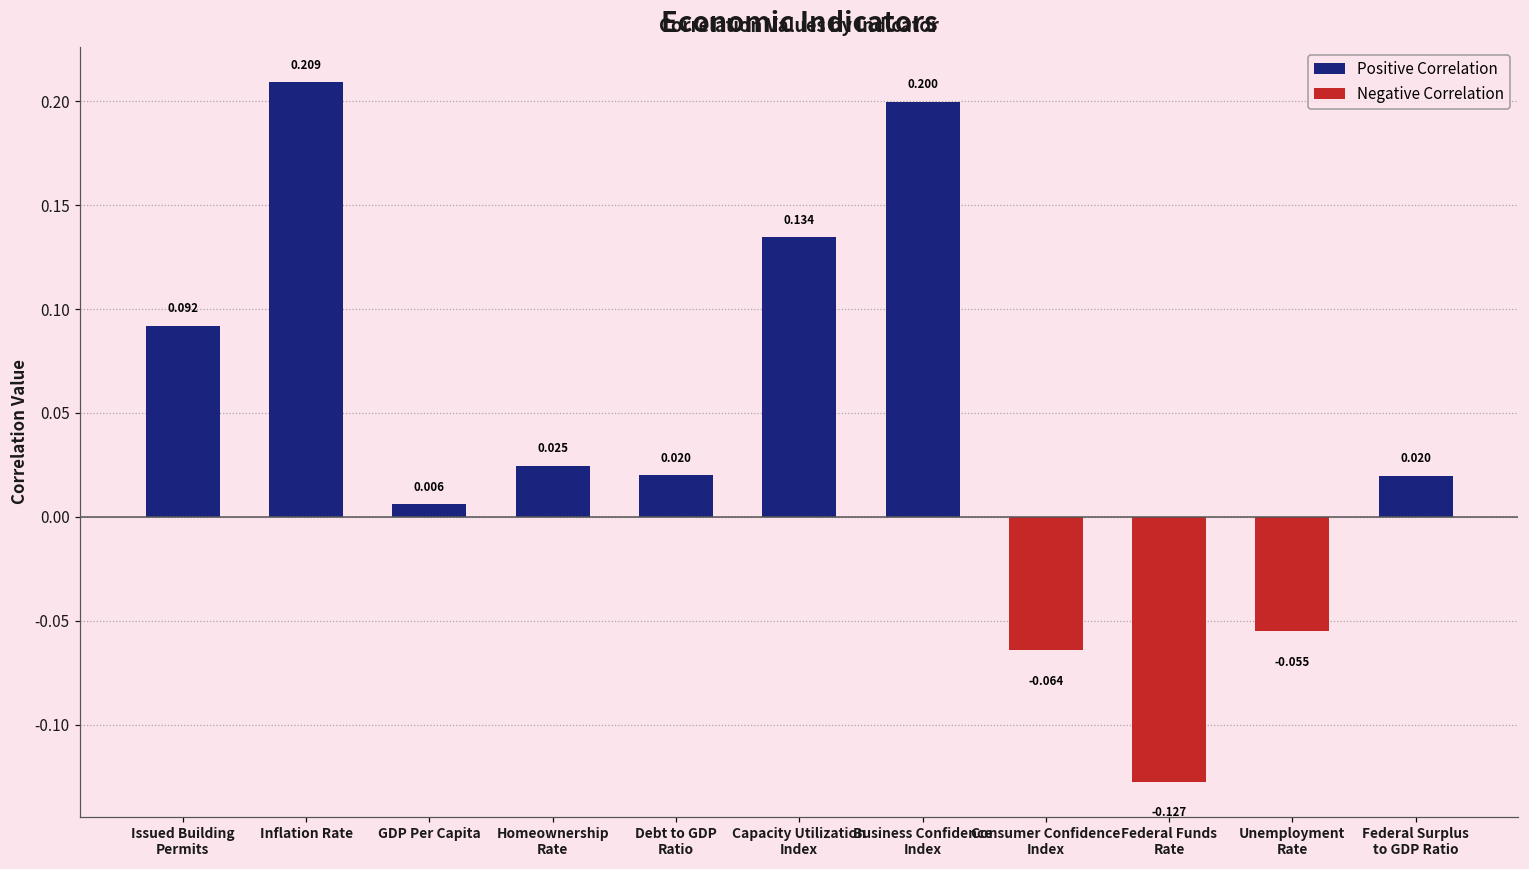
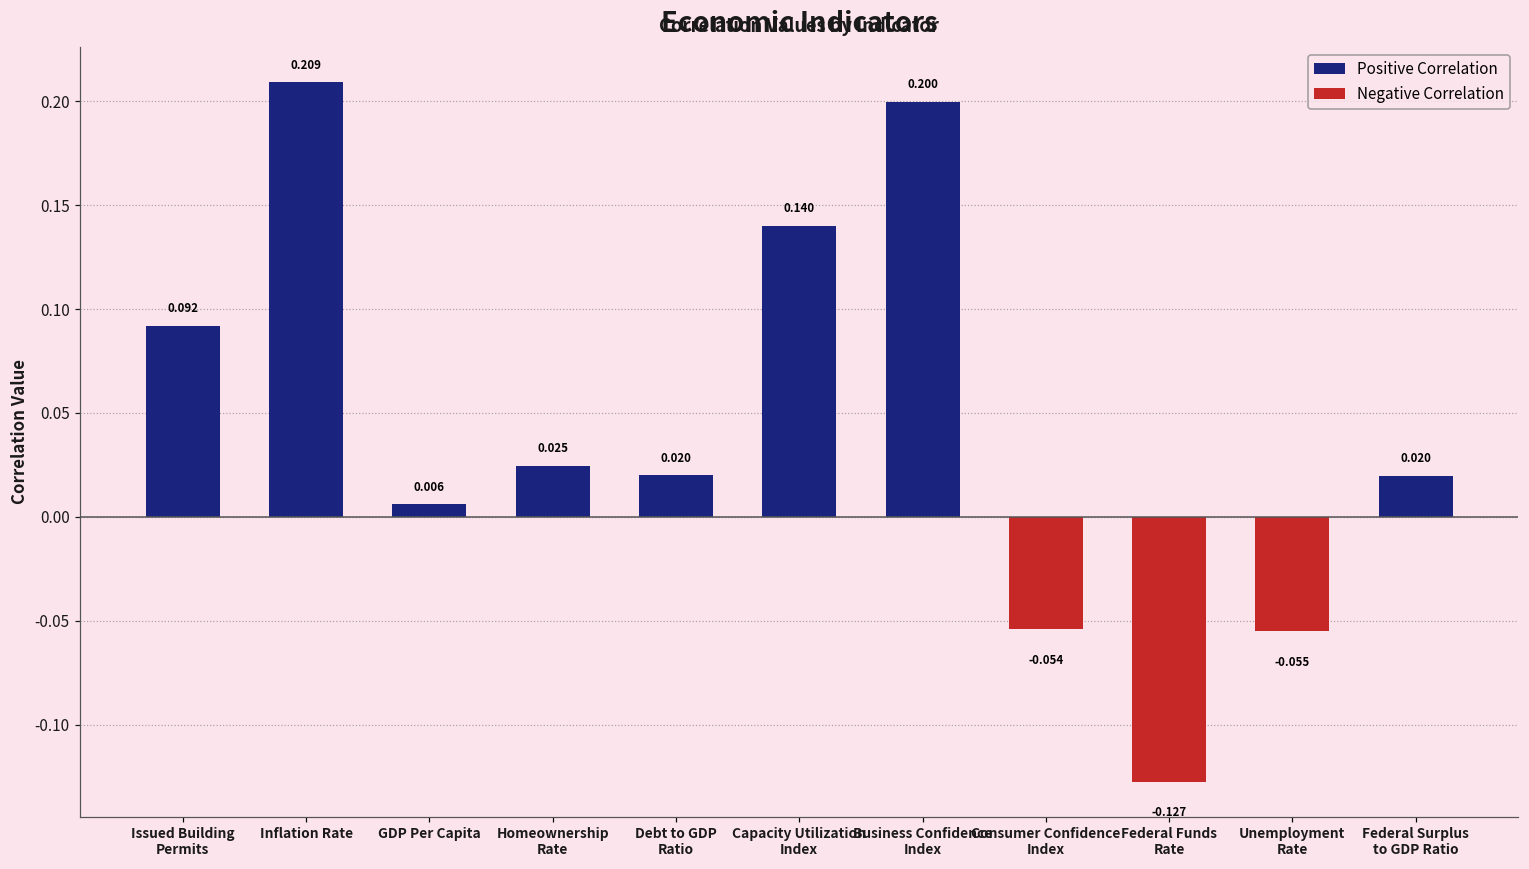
Positive Correlation, Capacity Utilization Index: 0.134 -> 0.140
Negative Correlation, Consumer Confidence Index: -0.064 -> -0.054
